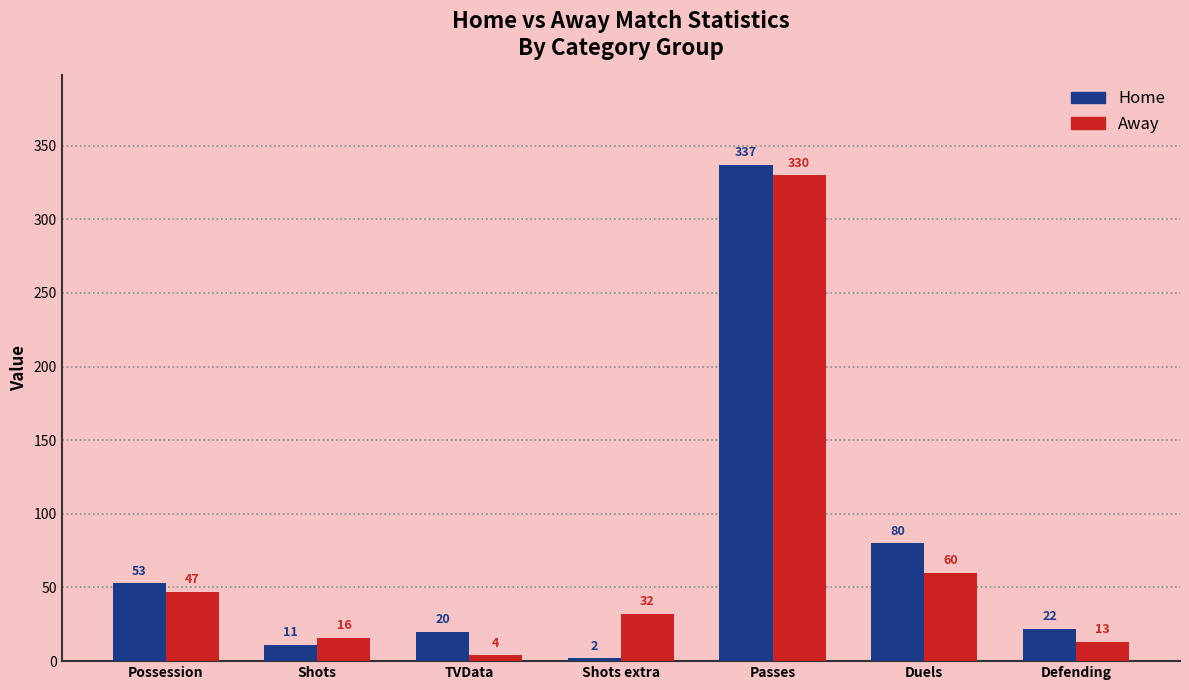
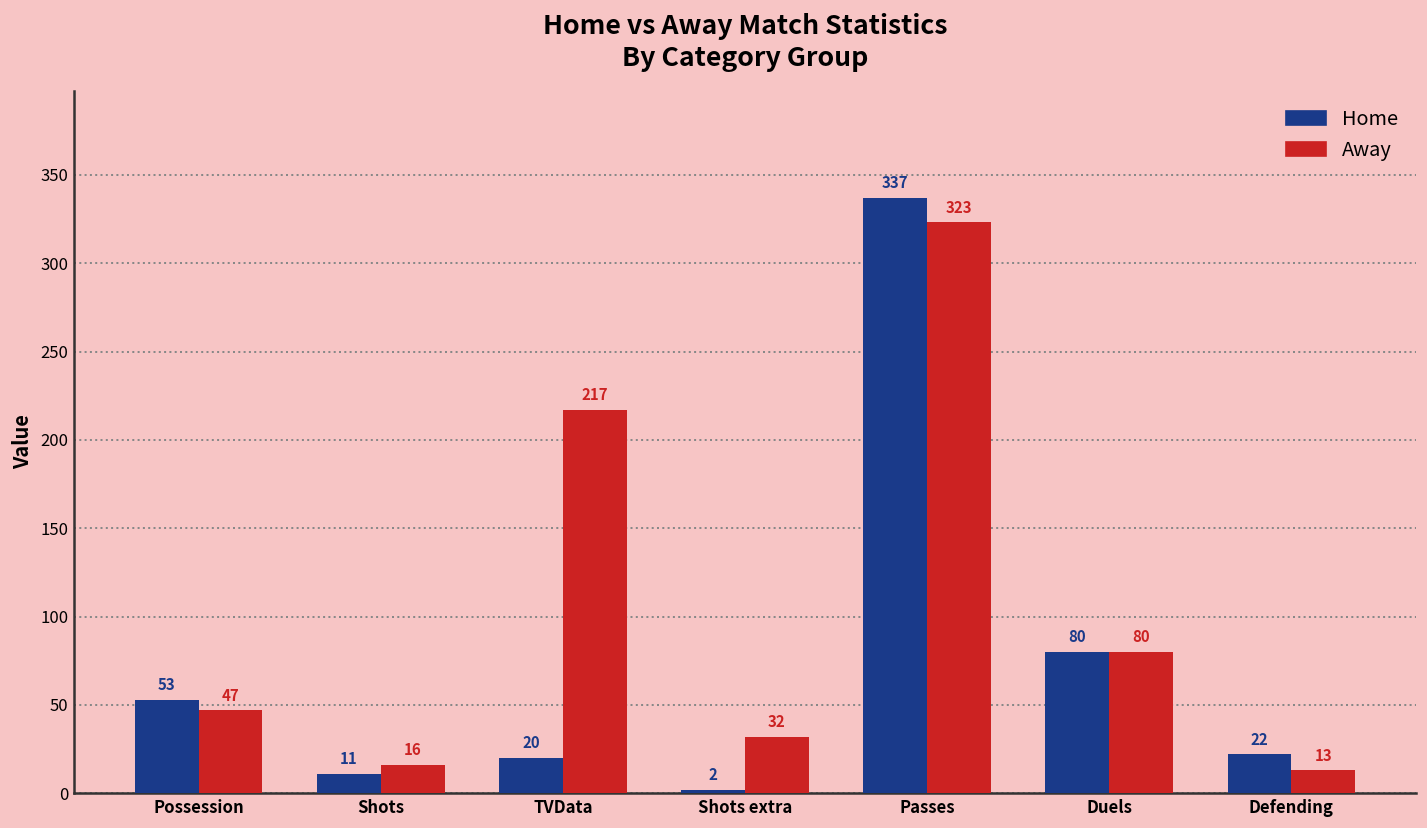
Away, TVData: 4 -> 217
Away, Passes: 330 -> 323
Away, Duels: 60 -> 80
